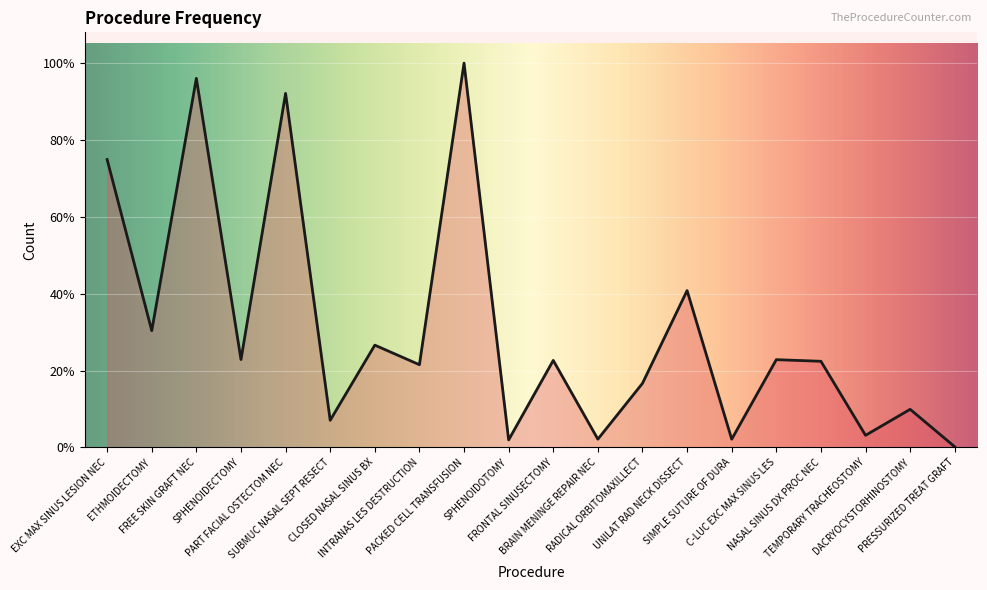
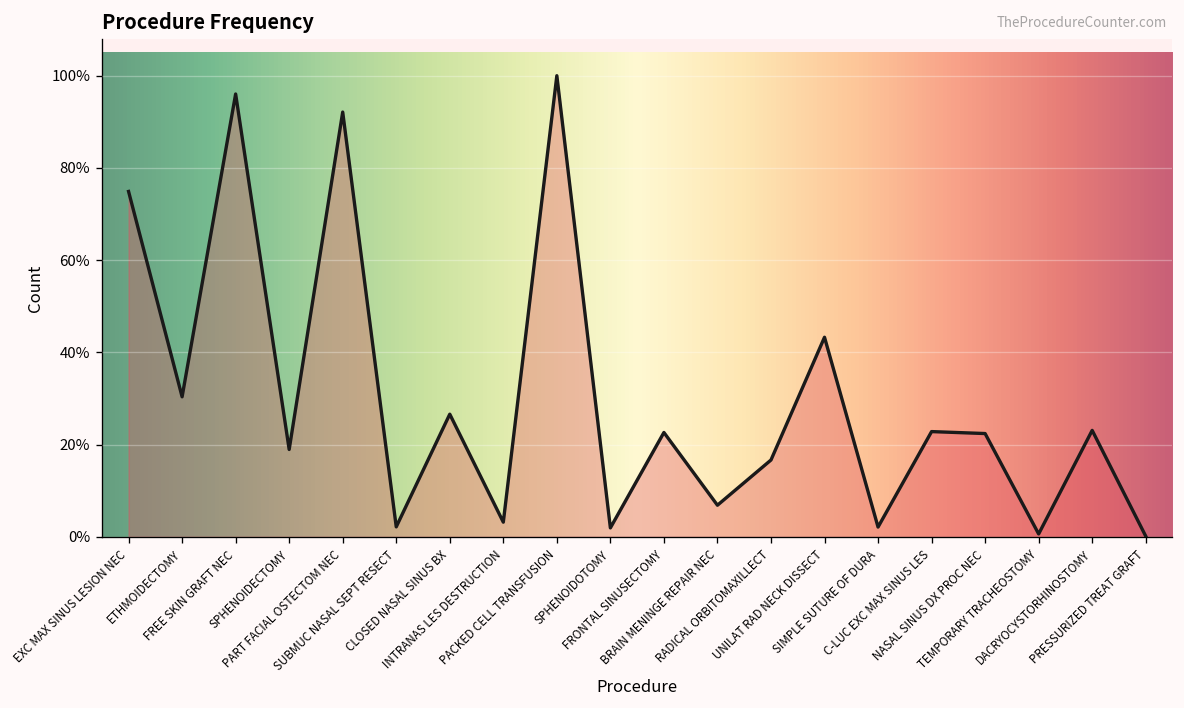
SPHENOIDECTOMY: 23% -> 19%
SUBMUC NASAL SEPT RESECT: 7% -> 2%
INTRANAS LES DESTRUCTION: 22% -> 3%
BRAIN MENINGE REPAIR NEC: 2% -> 7%
UNILAT RAD NECK DISSECT: 41% -> 43%
TEMPORARY TRACHEOSTOMY: 3% -> 1%
DACRYOCYSTORHINOSTOMY: 10% -> 23%
